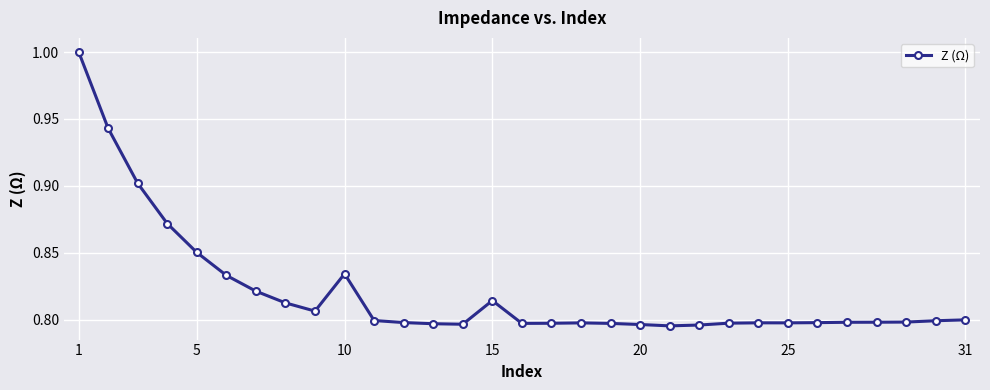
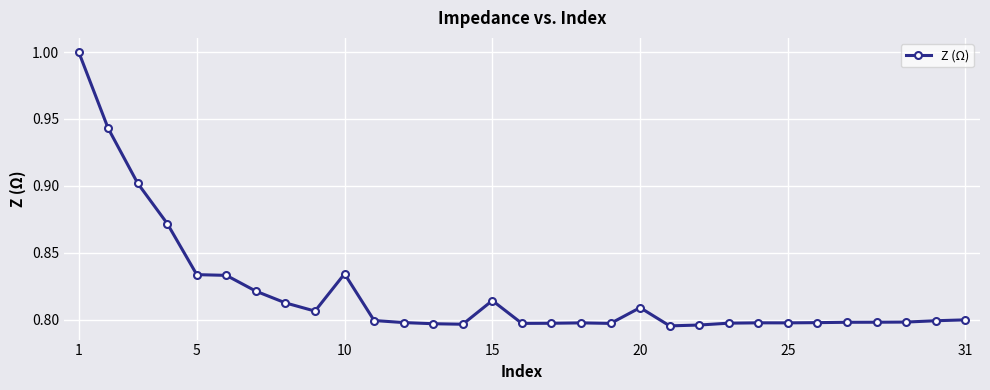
5: 0.850 -> 0.834
20: 0.796 -> 0.809
